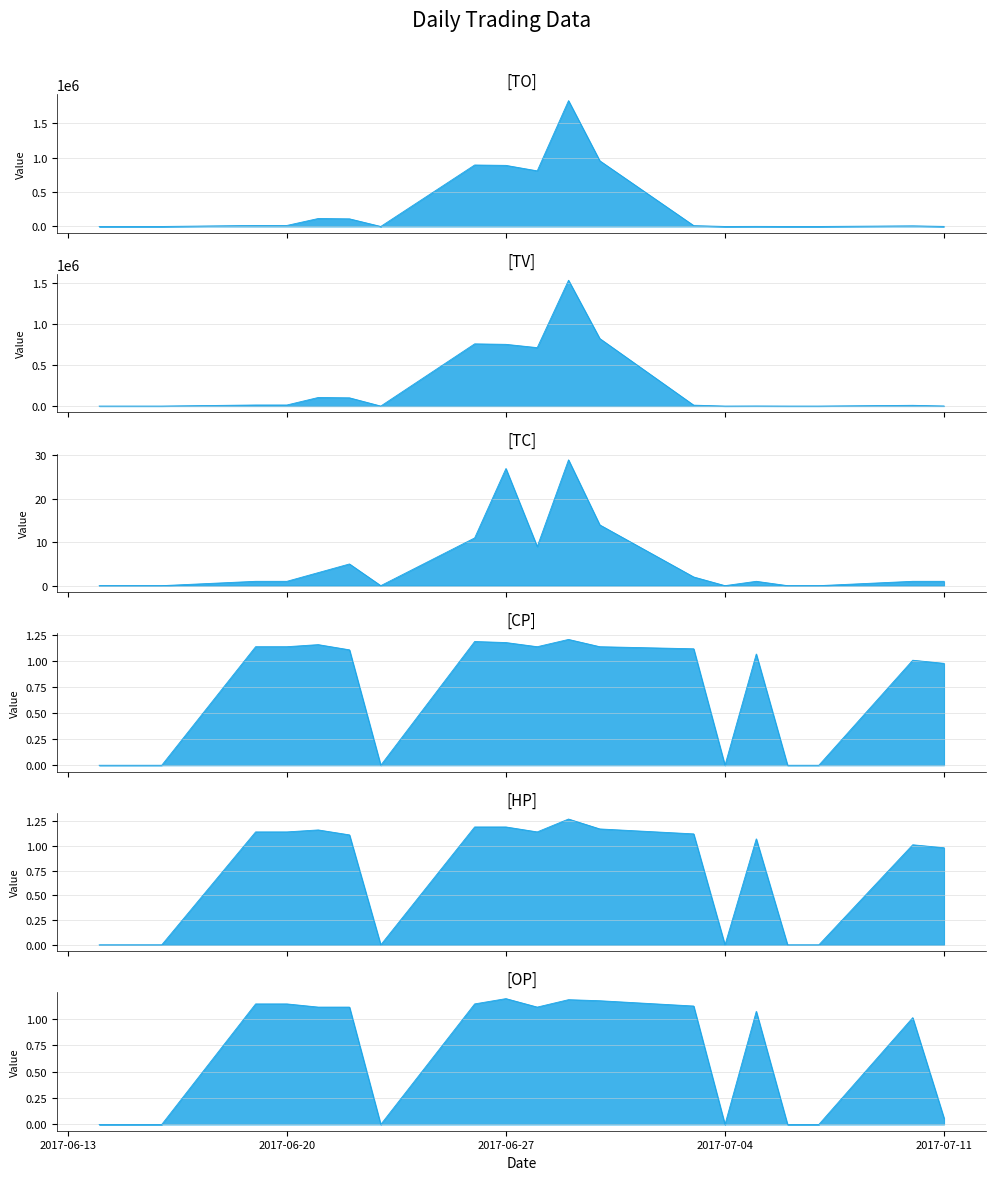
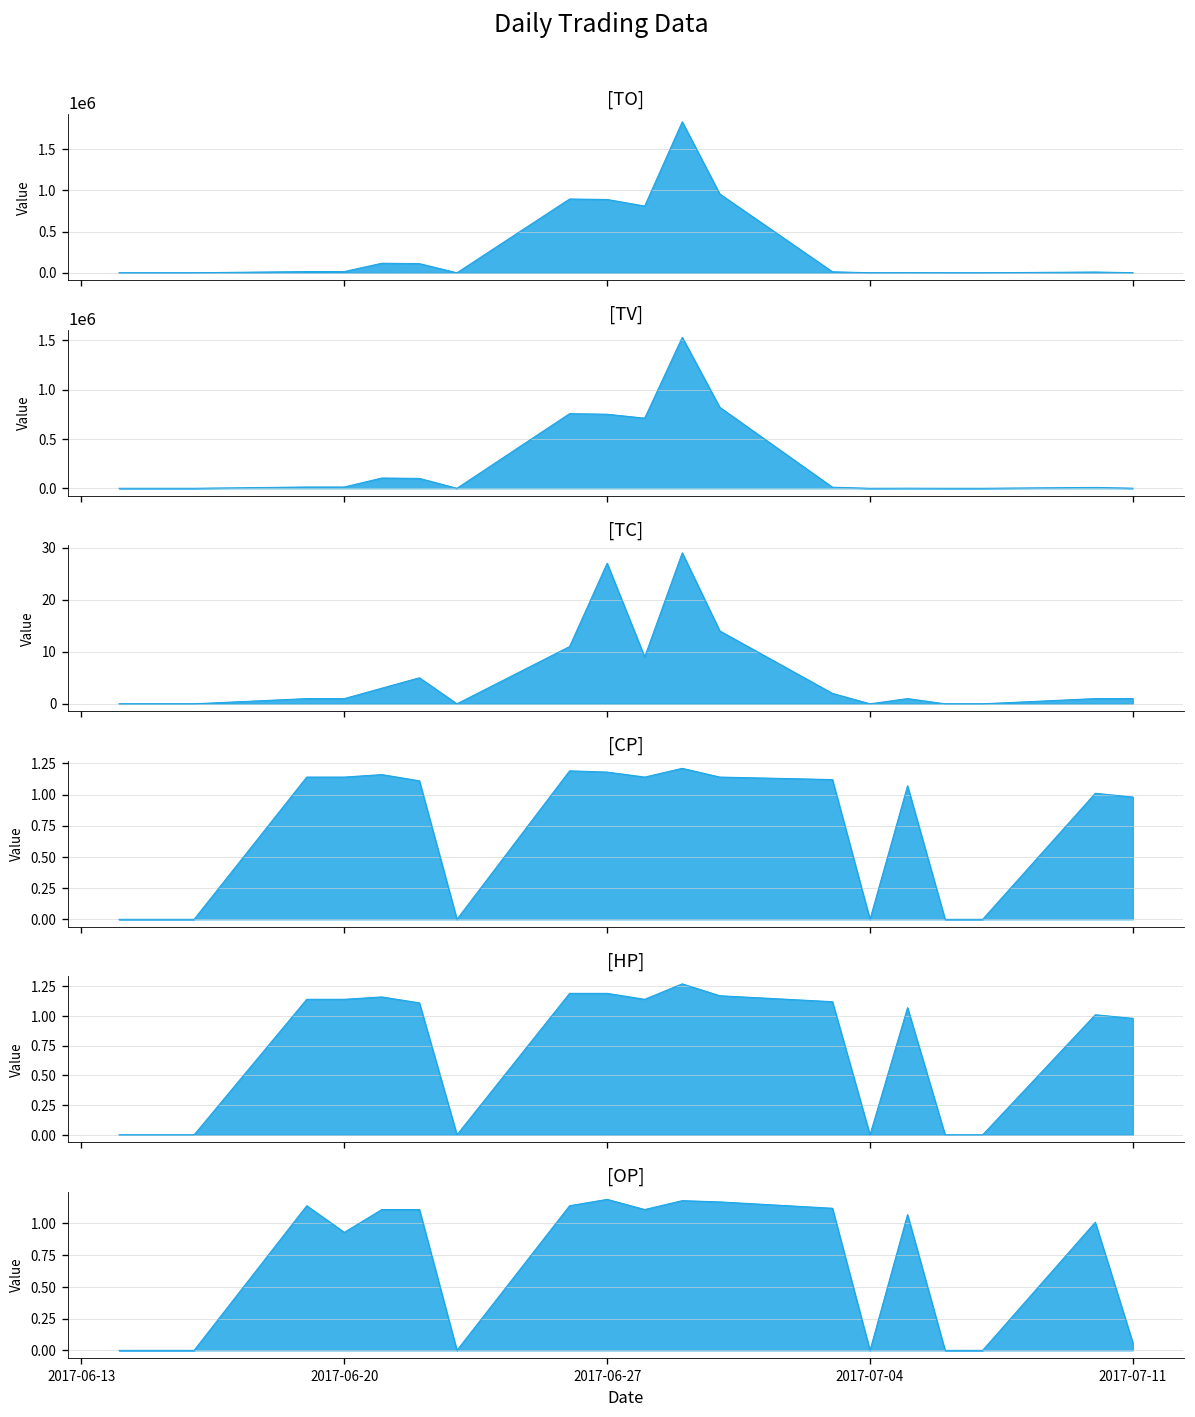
[OP], 2017-06-20: 1.14 -> 0.93
